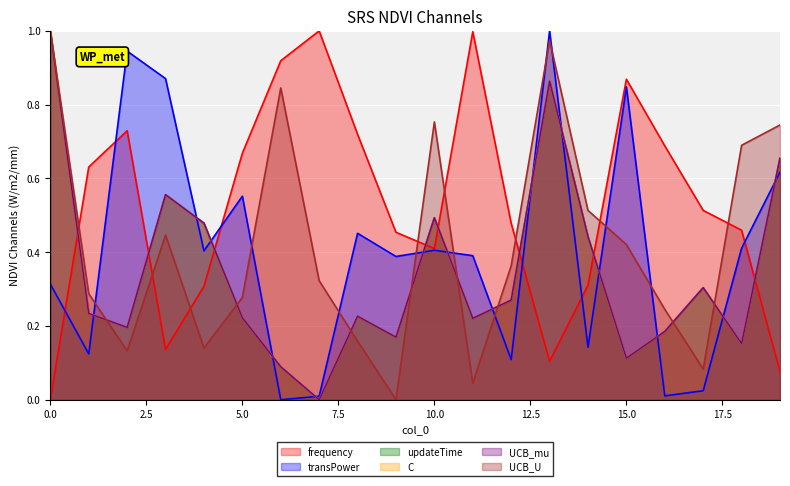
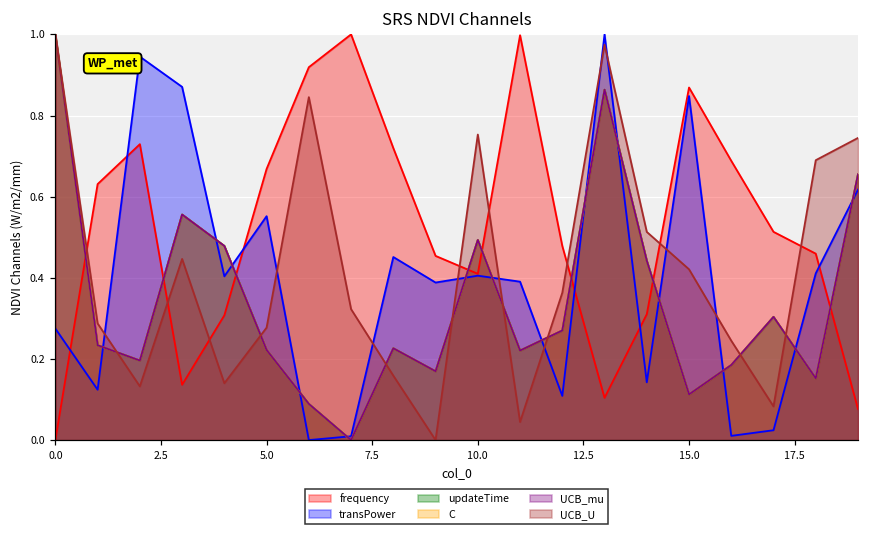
transPower, 0.0: 0.31 -> 0.27
